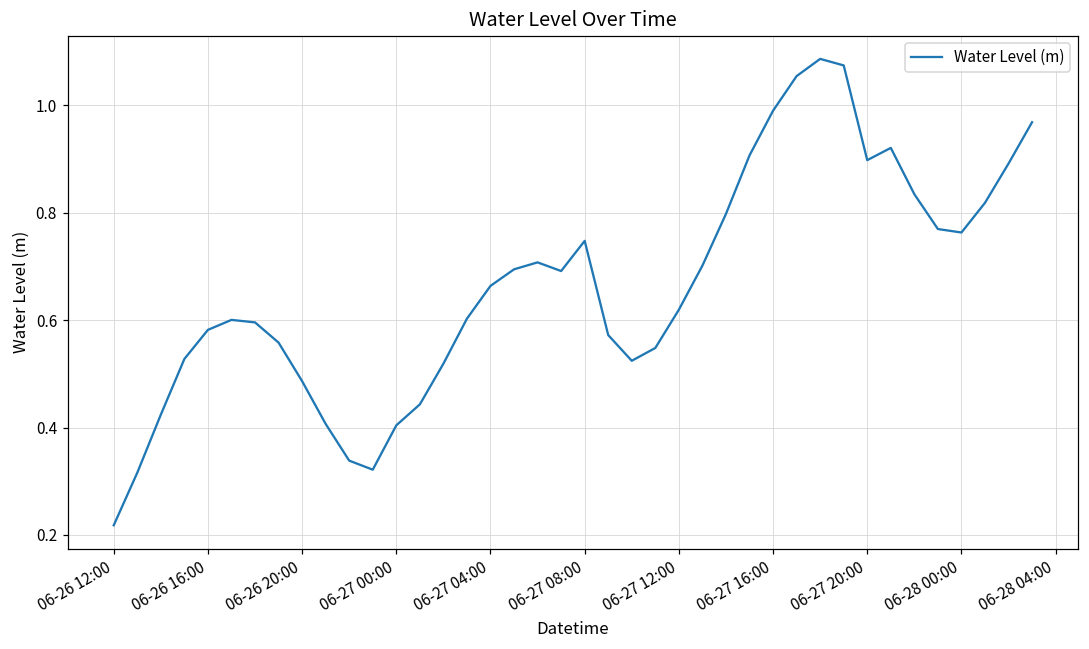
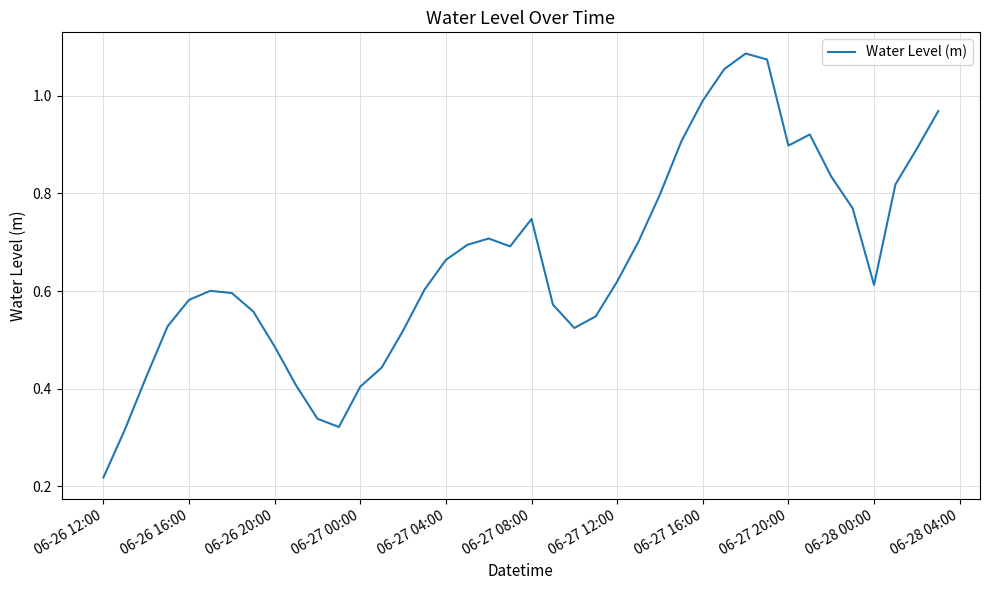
06-28 00:00: 0.76 -> 0.61
